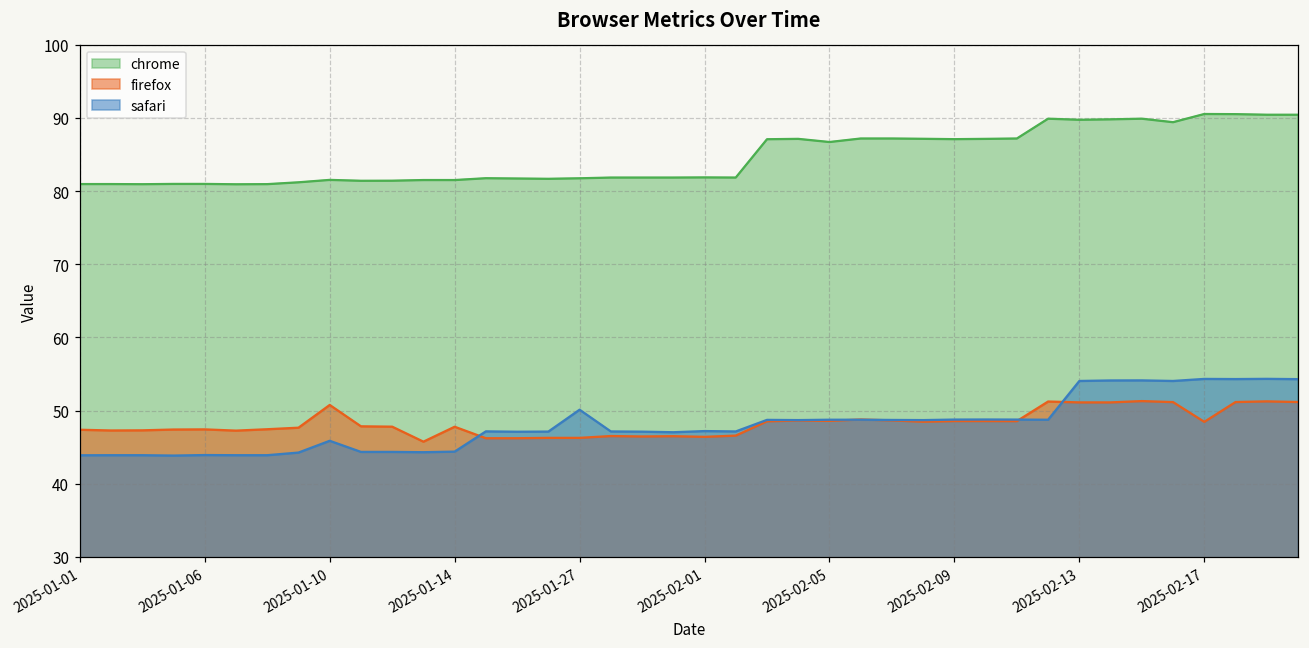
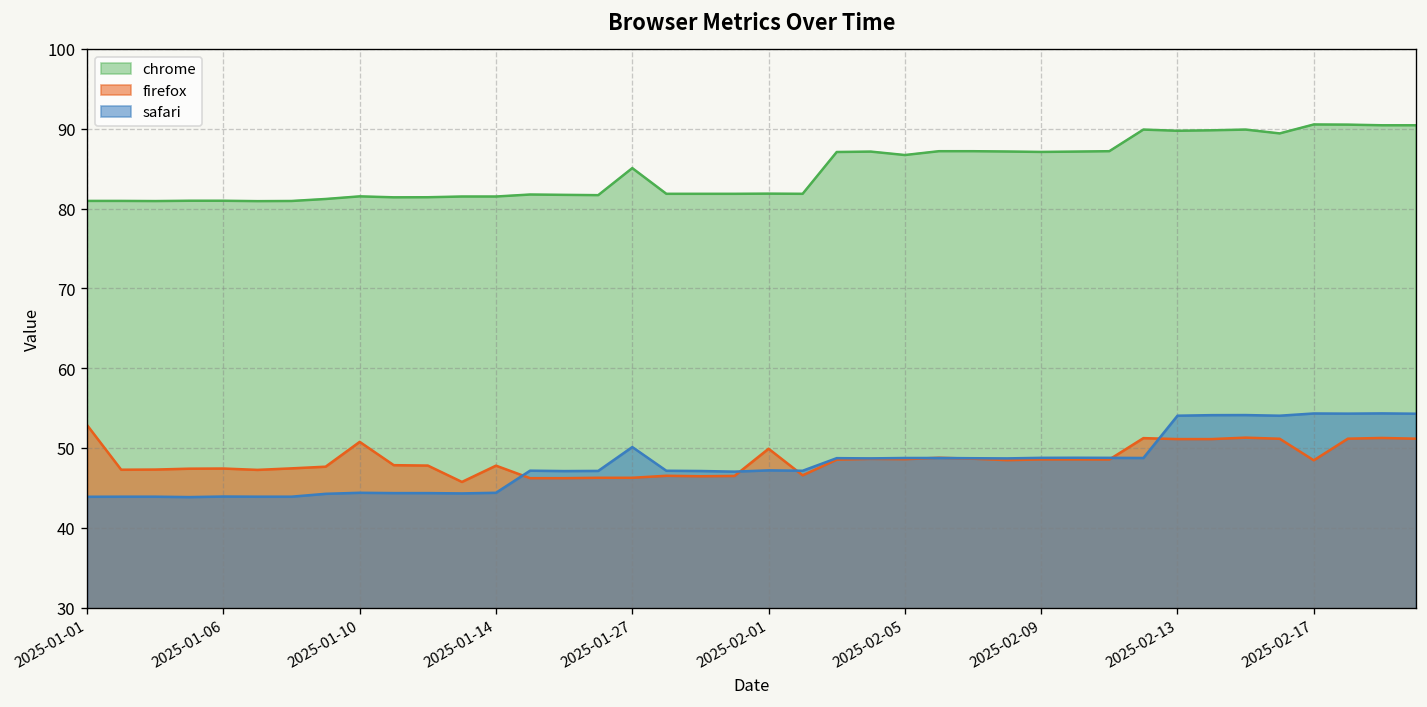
firefox, 2025-01-01: 47 -> 53
safari, 2025-01-10: 46 -> 44
chrome, 2025-01-27: 82 -> 85
firefox, 2025-02-01: 46 -> 50
